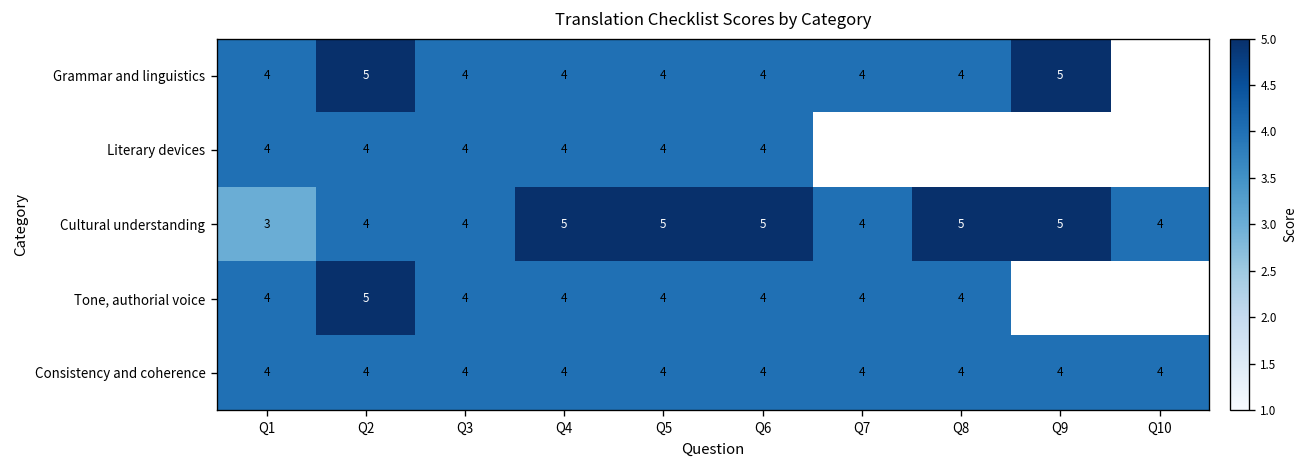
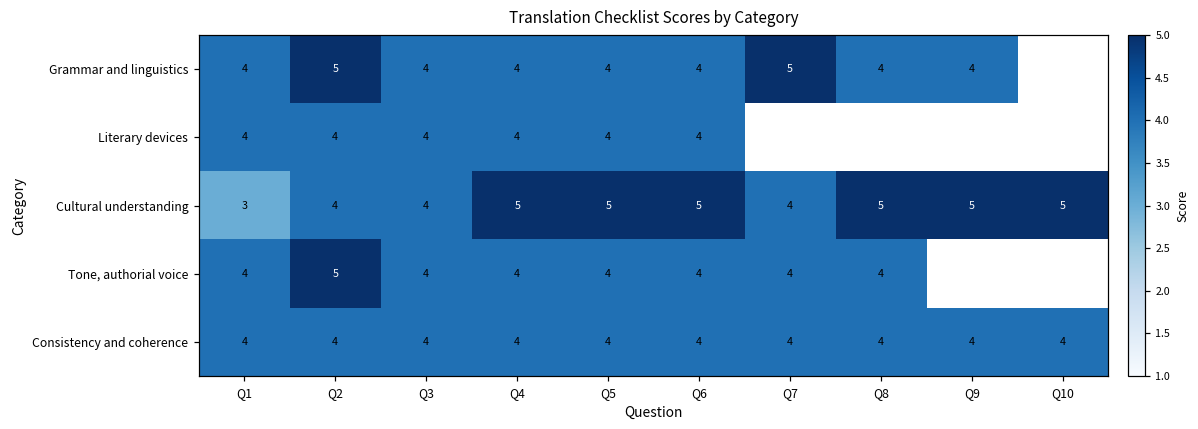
Grammar and linguistics, Q7: 4 -> 5
Grammar and linguistics, Q9: 5 -> 4
Cultural understanding, Q10: 4 -> 5
